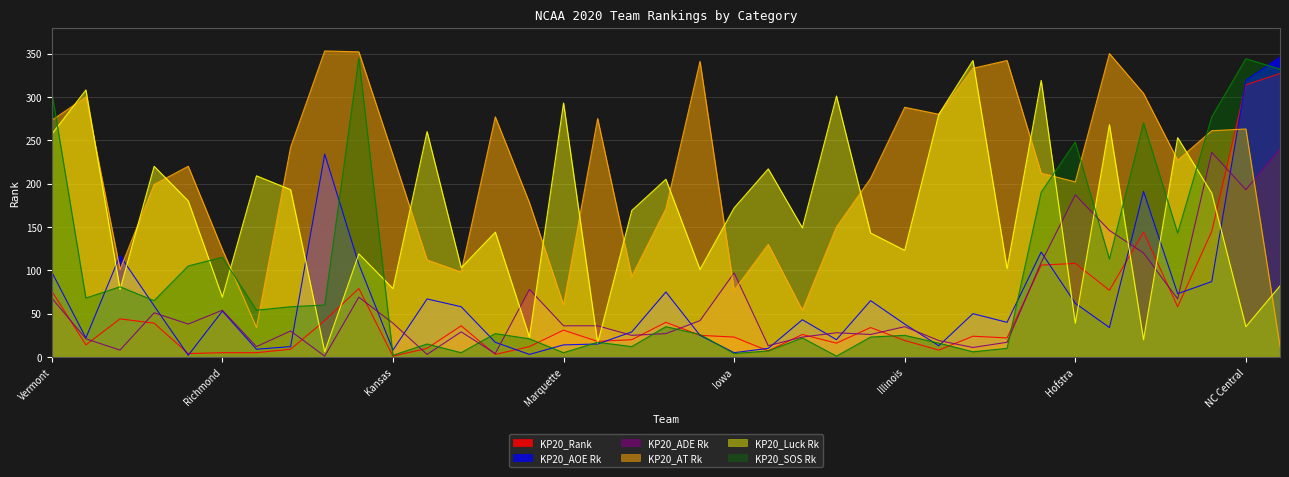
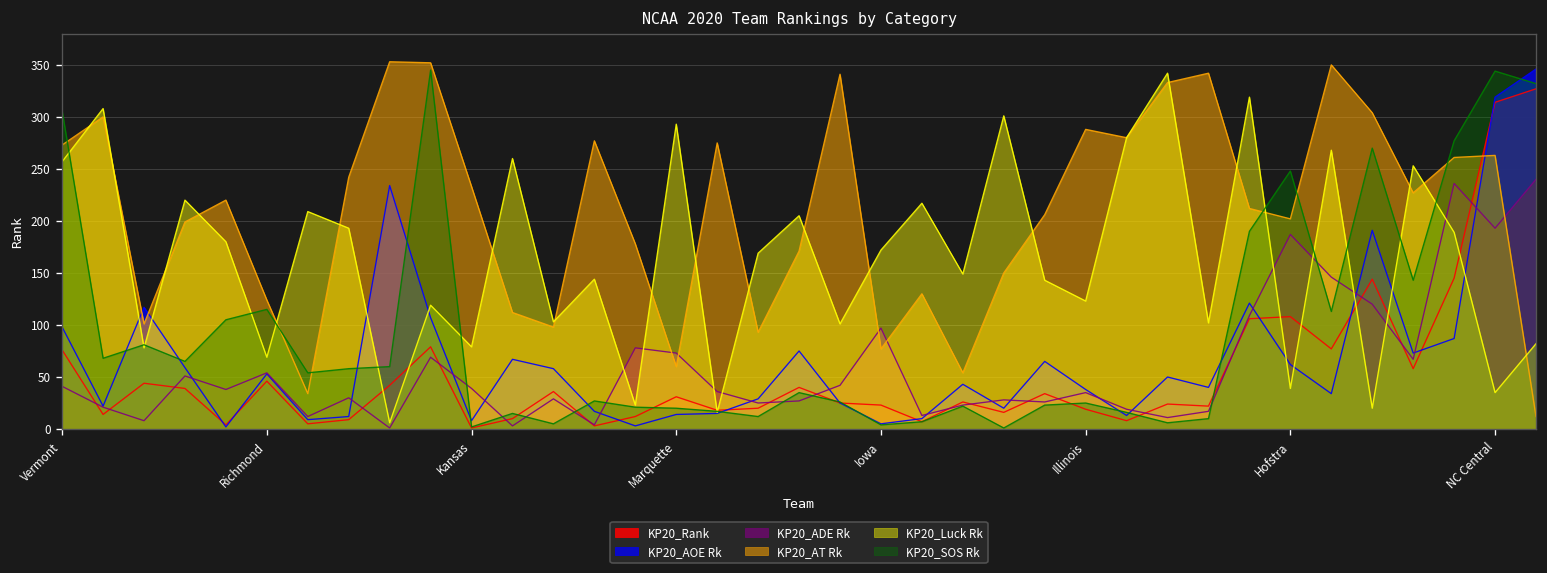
KP20_ADE Rk, Vermont: 70 -> 40
KP20_Rank, Richmond: 10 -> 50
KP20_ADE Rk, Marquette: 40 -> 70
KP20_SOS Rk, Marquette: 10 -> 20
